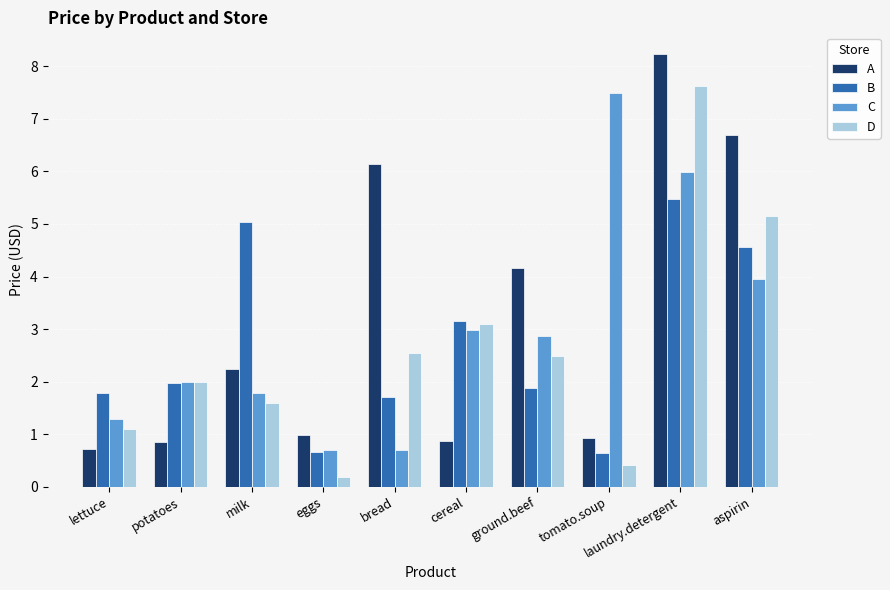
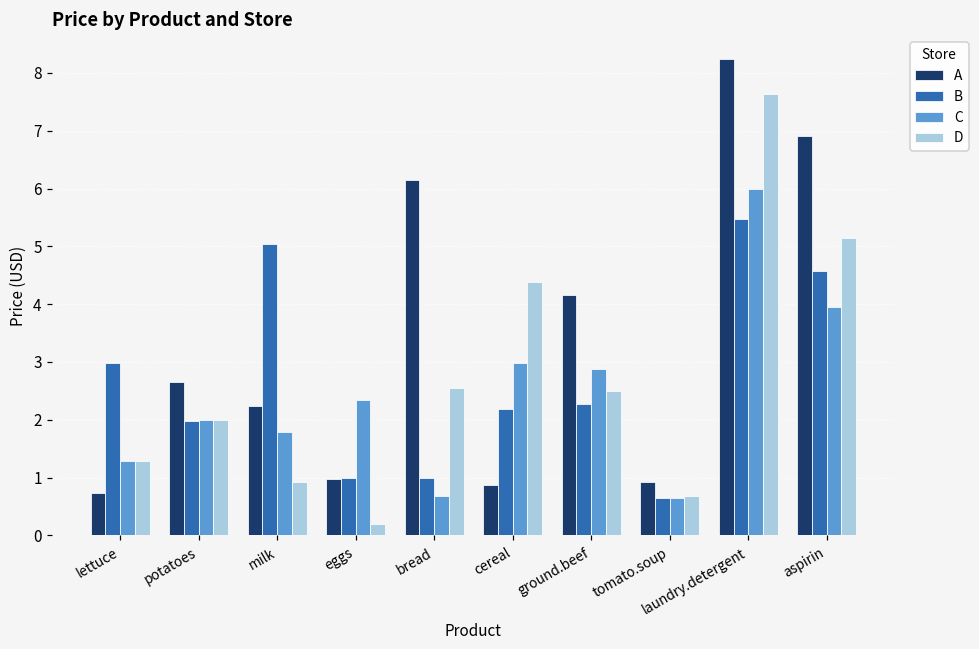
B, lettuce: 1.8 -> 3.0
D, lettuce: 1.1 -> 1.3
A, potatoes: 0.8 -> 2.7
D, milk: 1.6 -> 0.9
B, eggs: 0.7 -> 1.0
C, eggs: 0.7 -> 2.3
B, bread: 1.7 -> 1.0
B, cereal: 3.2 -> 2.2
D, cereal: 3.1 -> 4.4
B, ground.beef: 1.9 -> 2.3
C, tomato.soup: 7.5 -> 0.7
D, tomato.soup: 0.4 -> 0.7
A, aspirin: 6.7 -> 6.9
